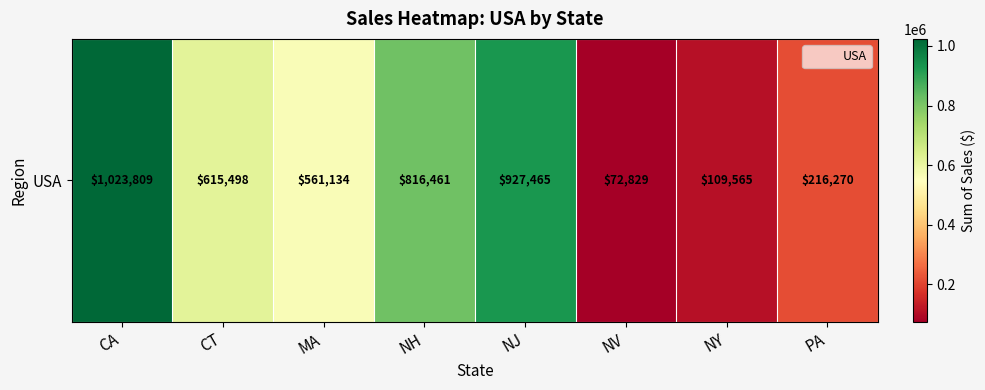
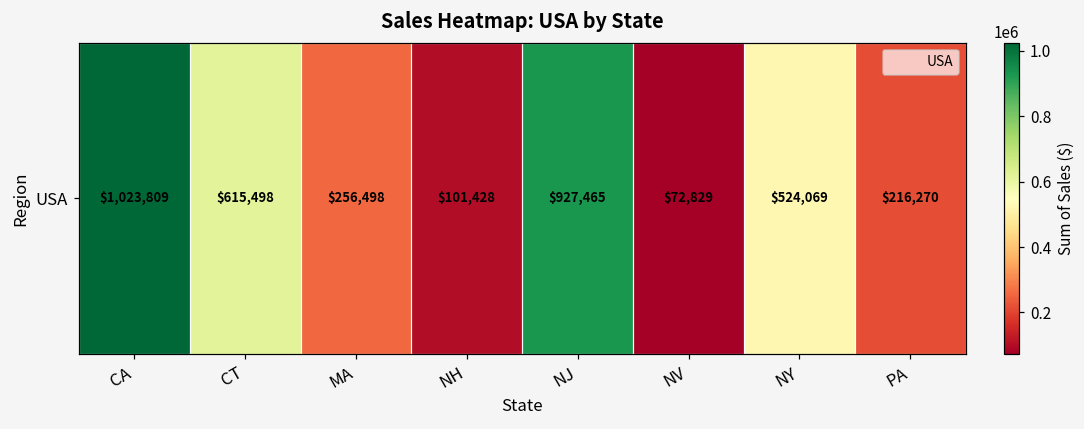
USA, MA: $561,134 -> $256,498
USA, NH: $816,461 -> $101,428
USA, NY: $109,565 -> $524,069
